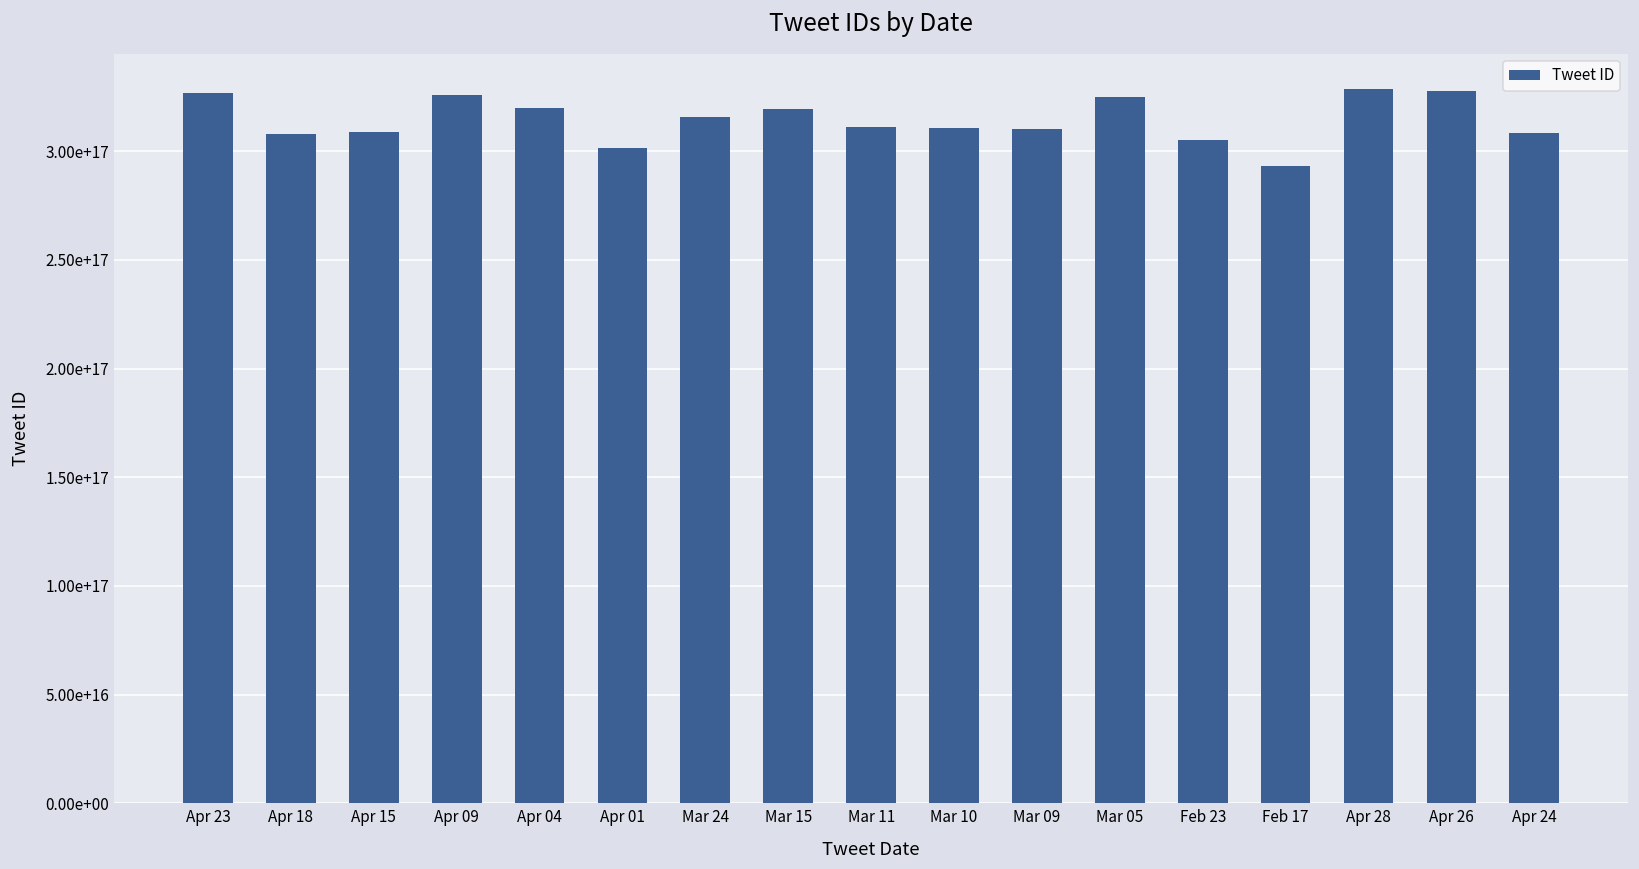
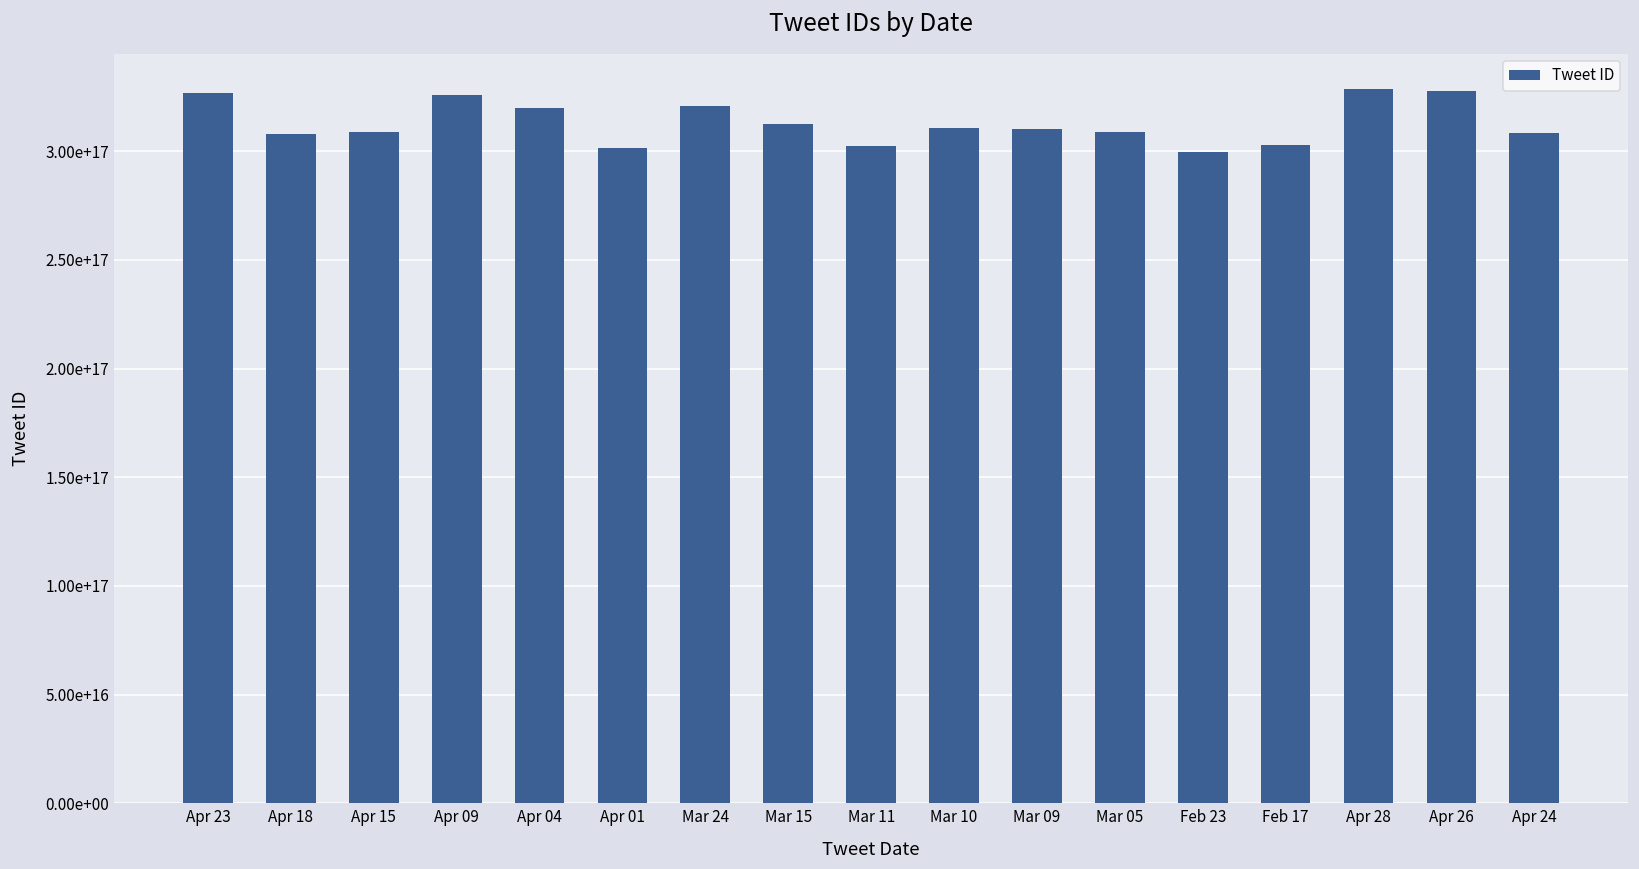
Mar 24: 316000000000000000 -> 321000000000000000
Mar 15: 319000000000000000 -> 312000000000000000
Mar 11: 311000000000000000 -> 302000000000000000
Mar 05: 325000000000000000 -> 309000000000000000
Feb 23: 305000000000000000 -> 300000000000000000
Feb 17: 293000000000000000 -> 303000000000000000
